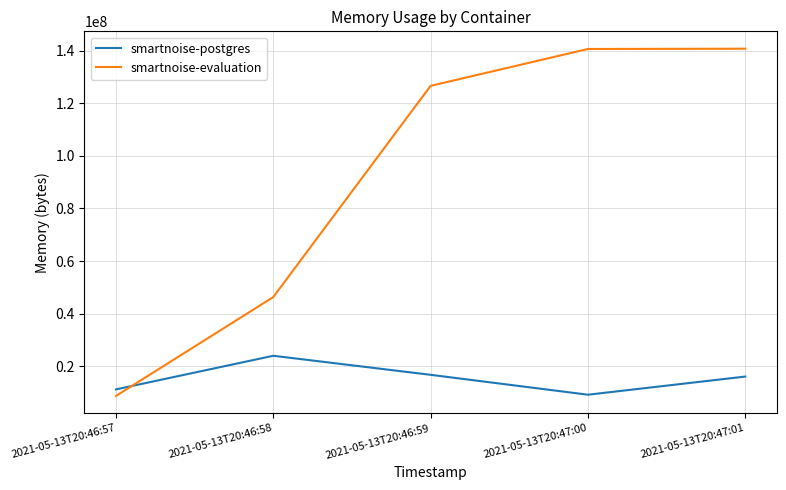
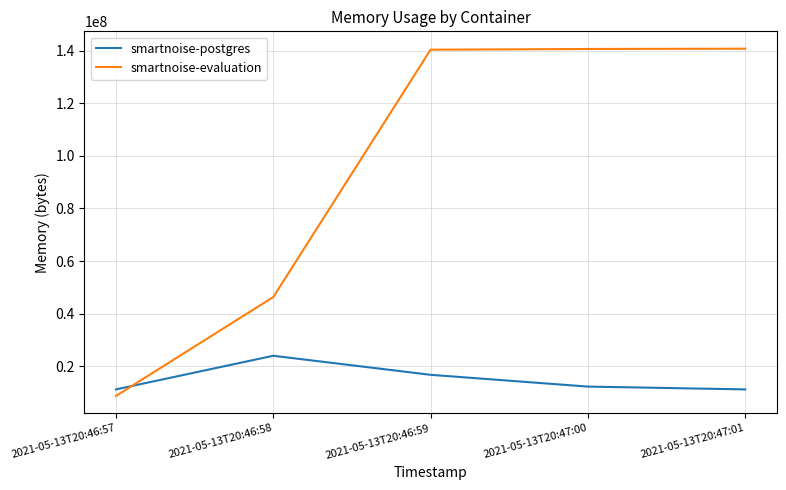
smartnoise-evaluation, 2021-05-13T20:46:59: 127000000 -> 140000000
smartnoise-postgres, 2021-05-13T20:47:00: 9000000 -> 12000000
smartnoise-postgres, 2021-05-13T20:47:01: 16000000 -> 11000000
